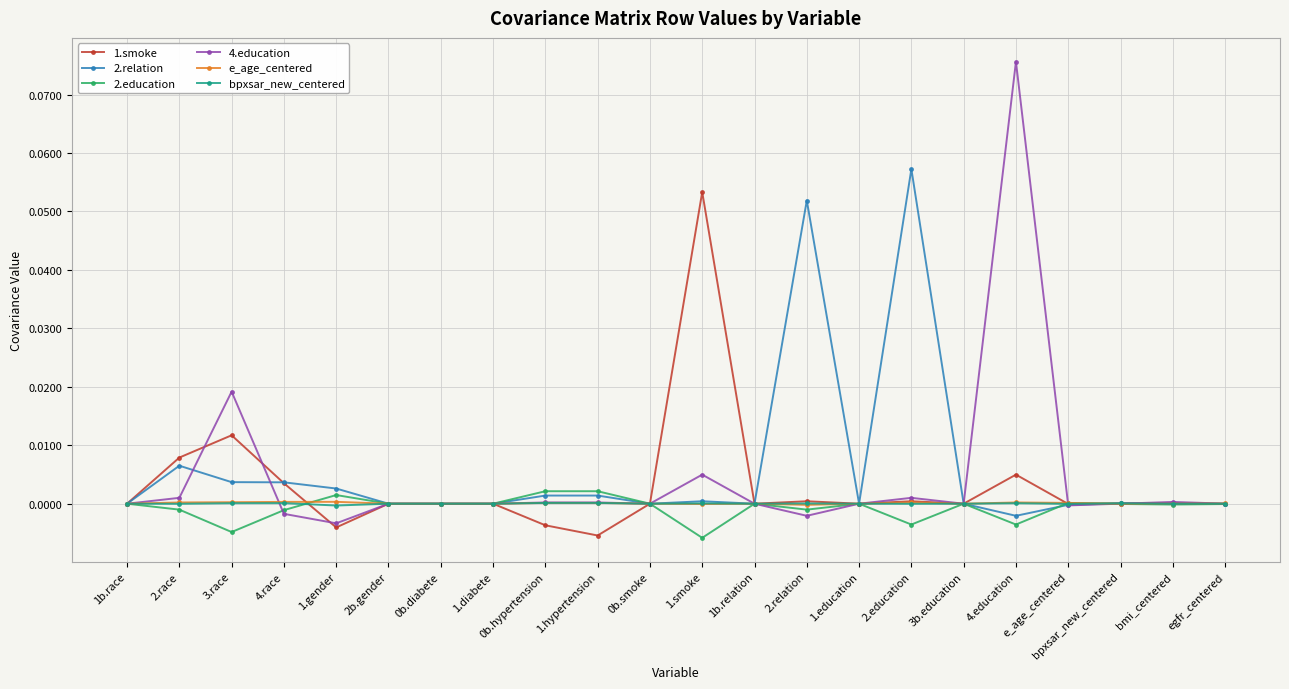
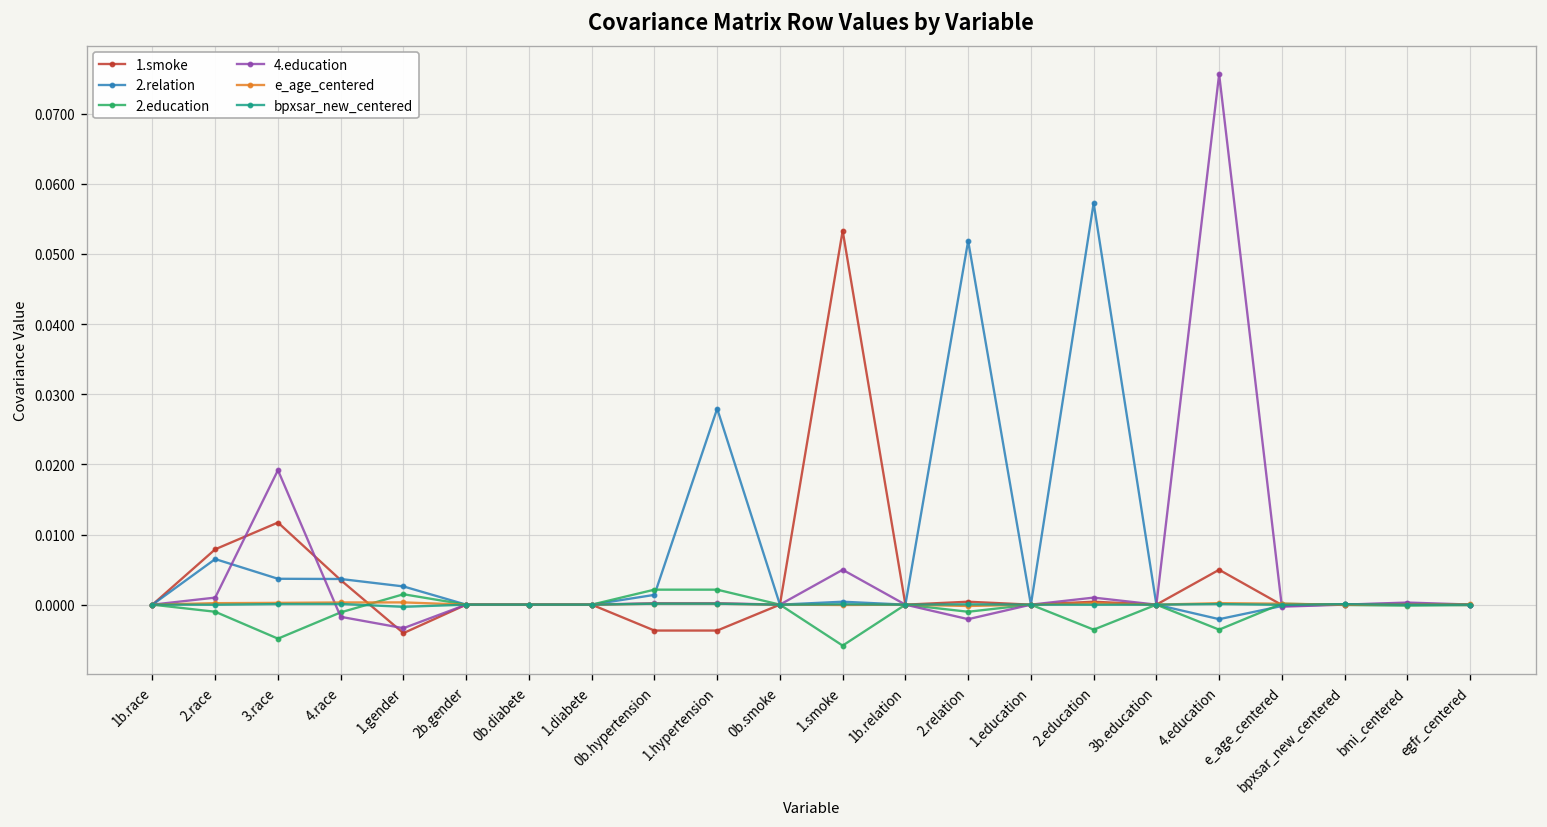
1.smoke, 1.hypertension: -0.005 -> -0.004
2.relation, 1.hypertension: 0.001 -> 0.028
